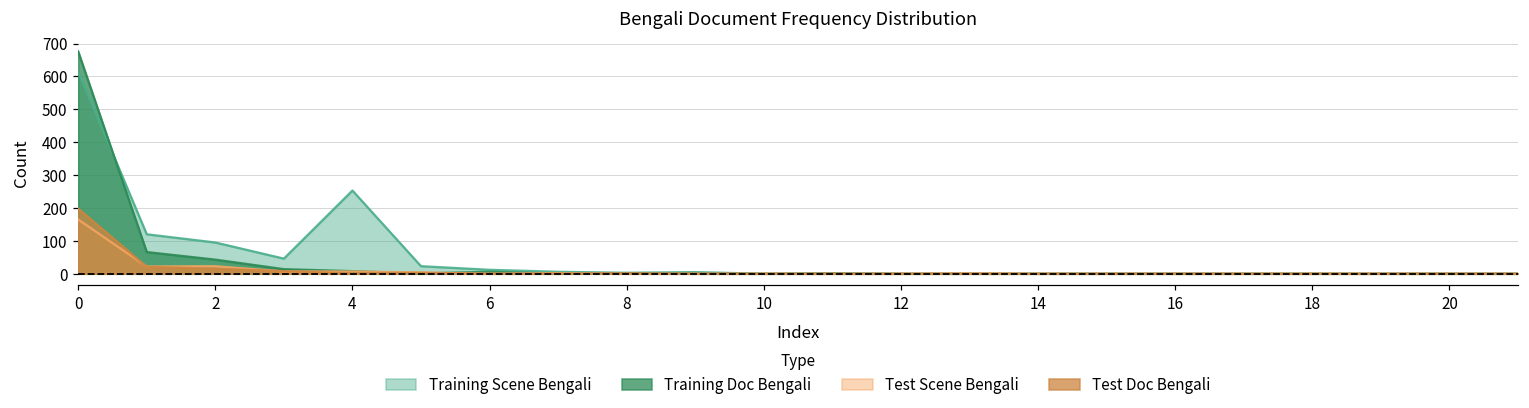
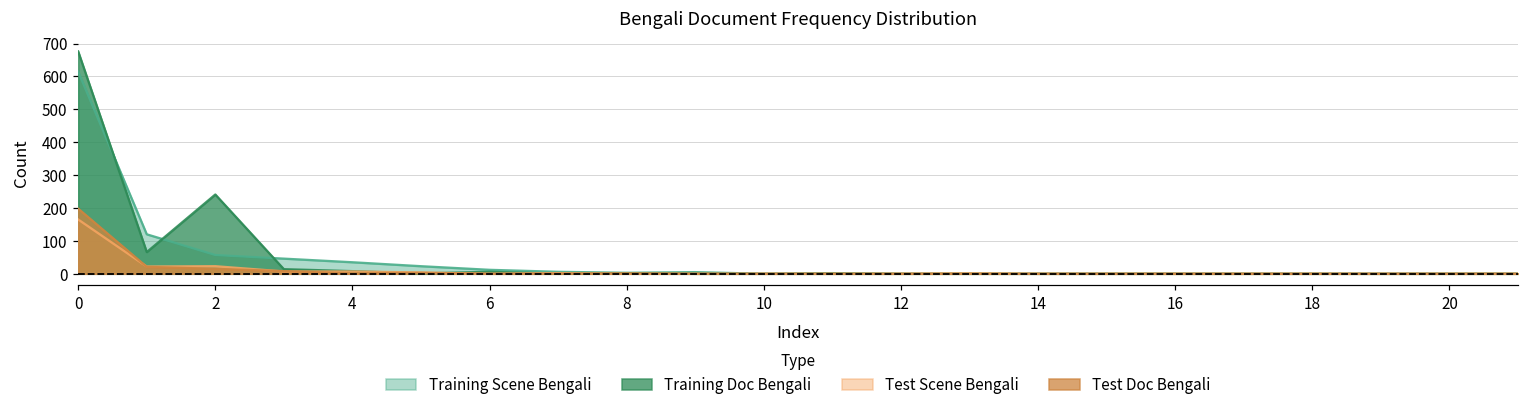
Training Scene Bengali, 2: 100 -> 60
Training Doc Bengali, 2: 40 -> 240
Training Scene Bengali, 4: 250 -> 40
